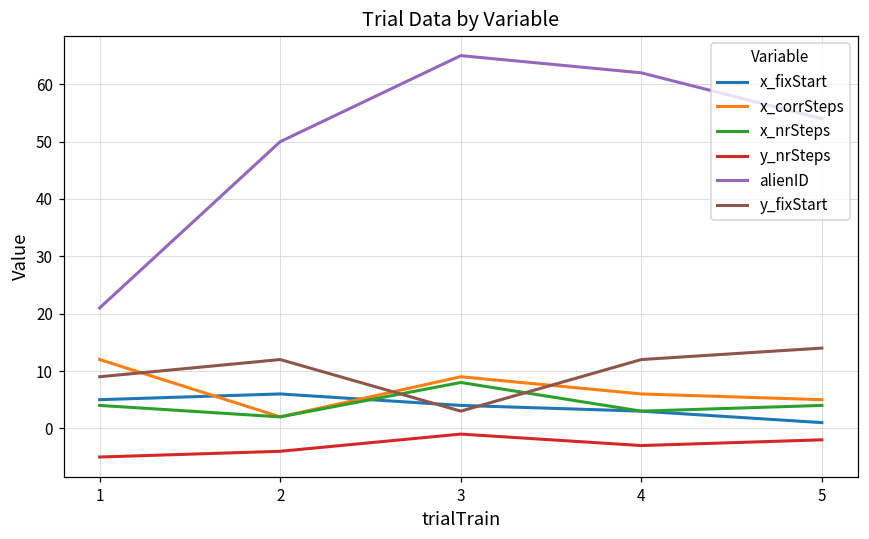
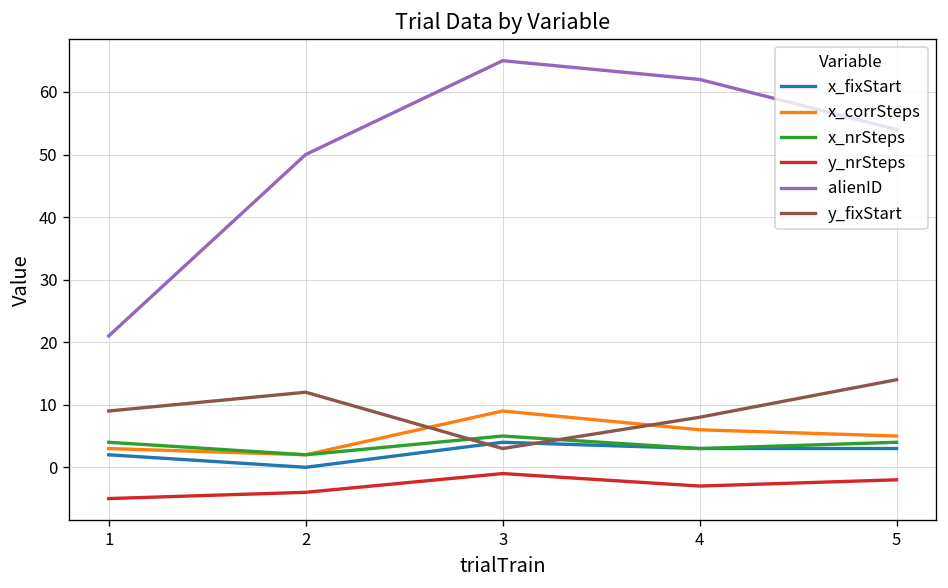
x_fixStart, 1: 5 -> 2
x_corrSteps, 1: 12 -> 3
x_fixStart, 2: 6 -> 0
x_nrSteps, 3: 8 -> 5
y_fixStart, 4: 12 -> 8
x_fixStart, 5: 1 -> 3
